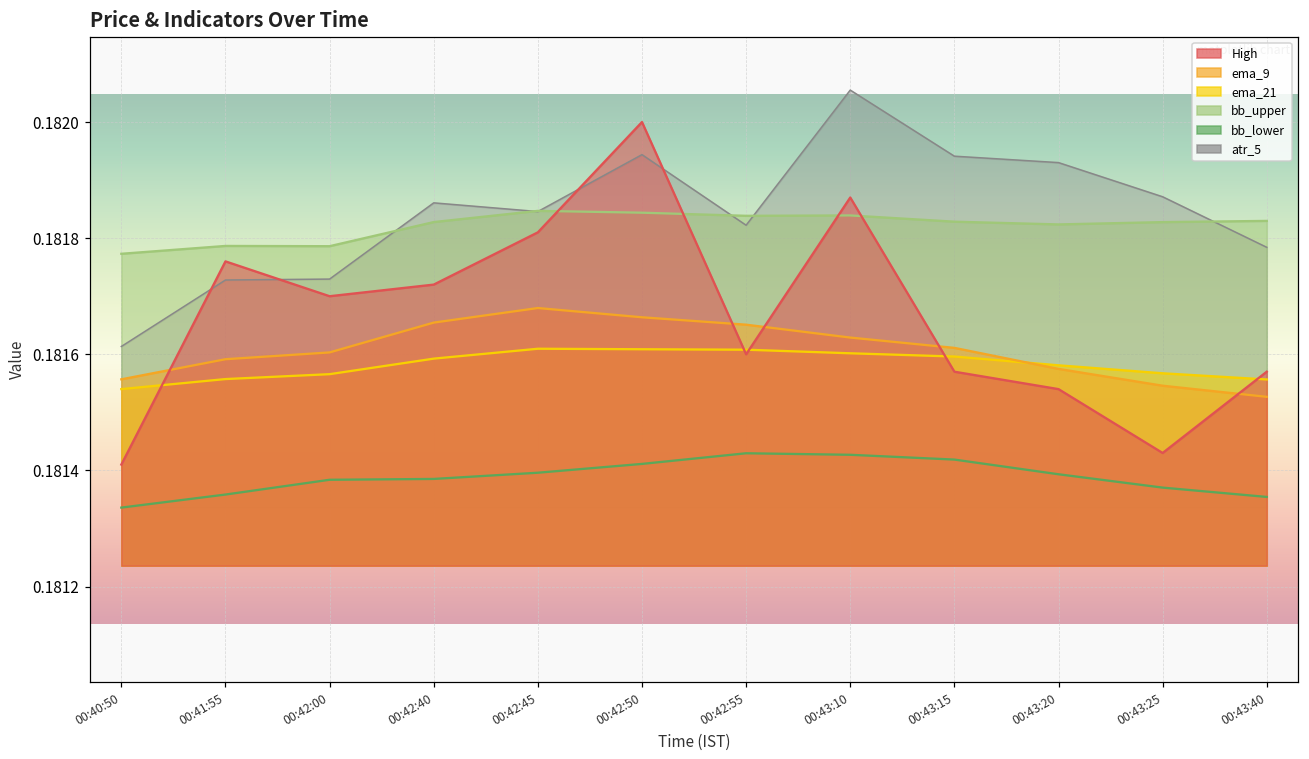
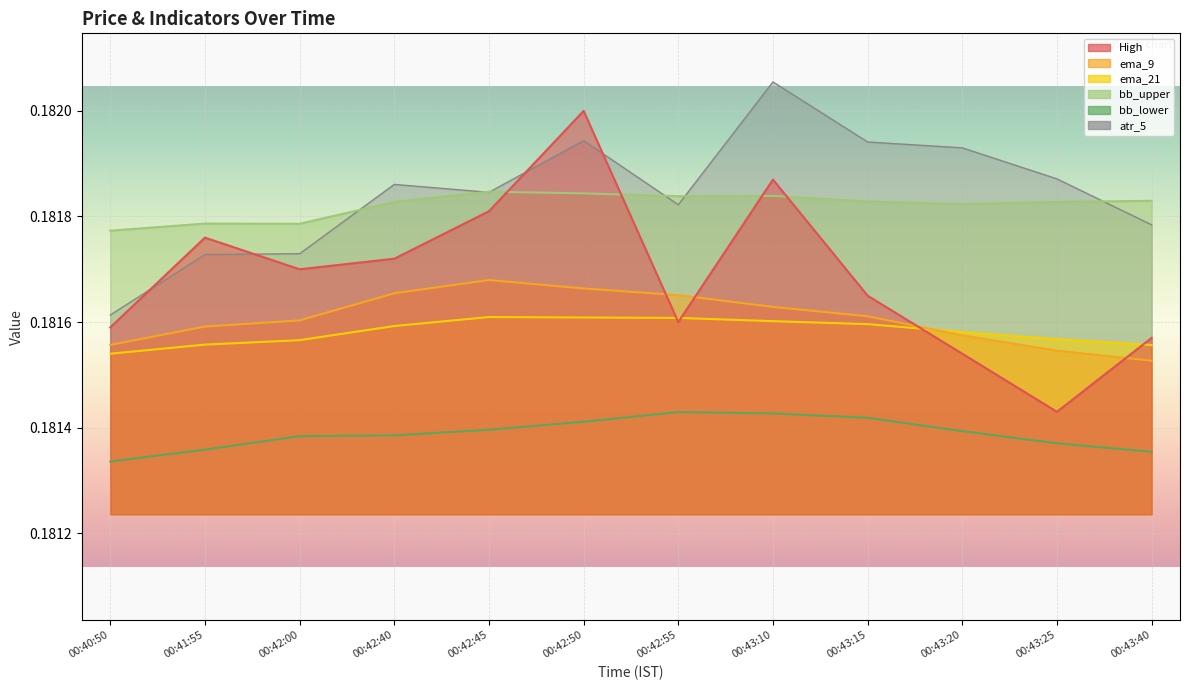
High, 00:40:50: 0.18141 -> 0.18159
High, 00:43:15: 0.18157 -> 0.18165
